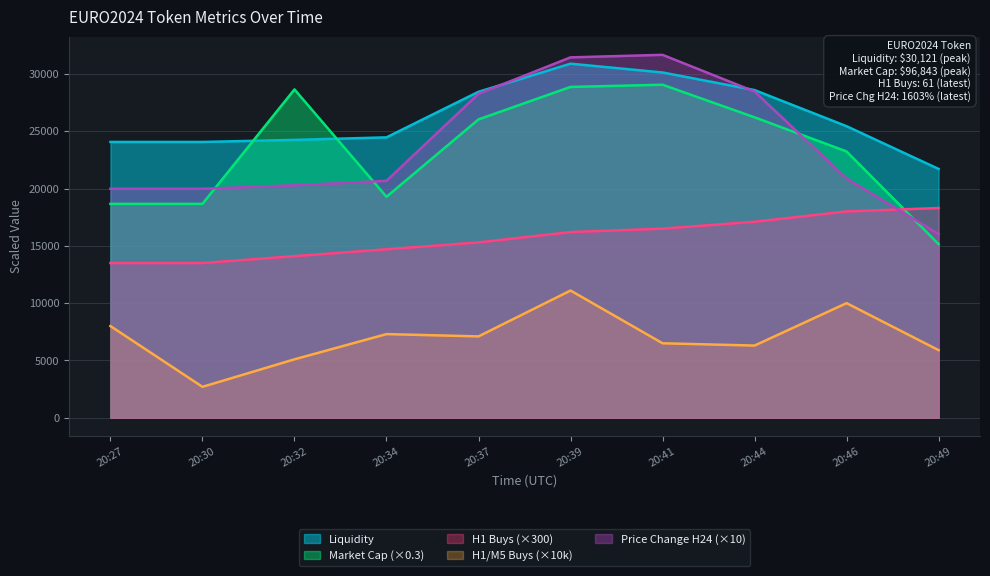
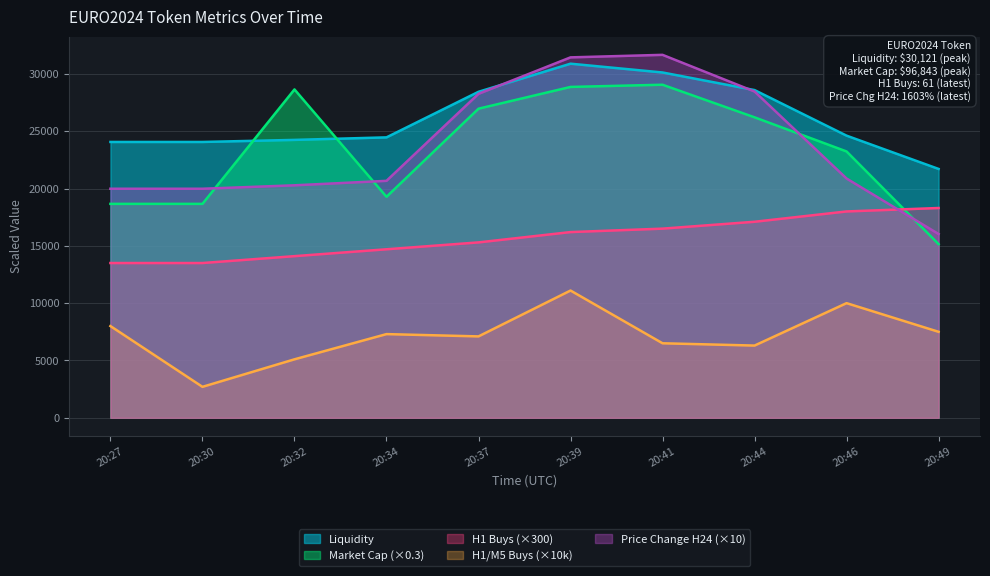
Market Cap (×0.3), 20:37: 26000 -> 27000
Liquidity, 20:46: 25400 -> 24600
H1/M5 Buys (×10k), 20:49: 5900 -> 7500
